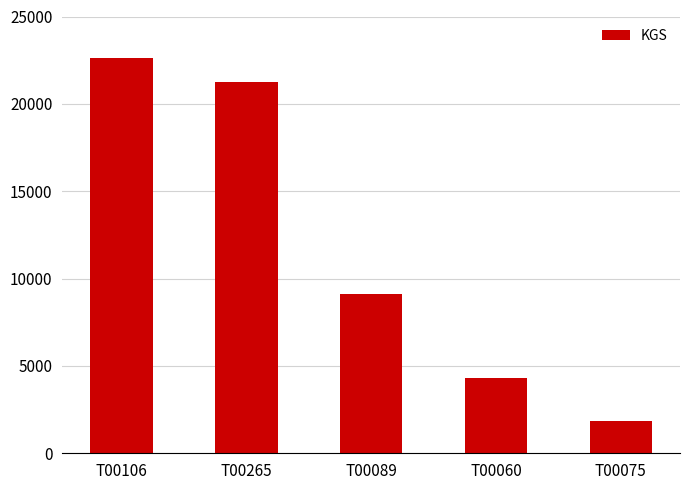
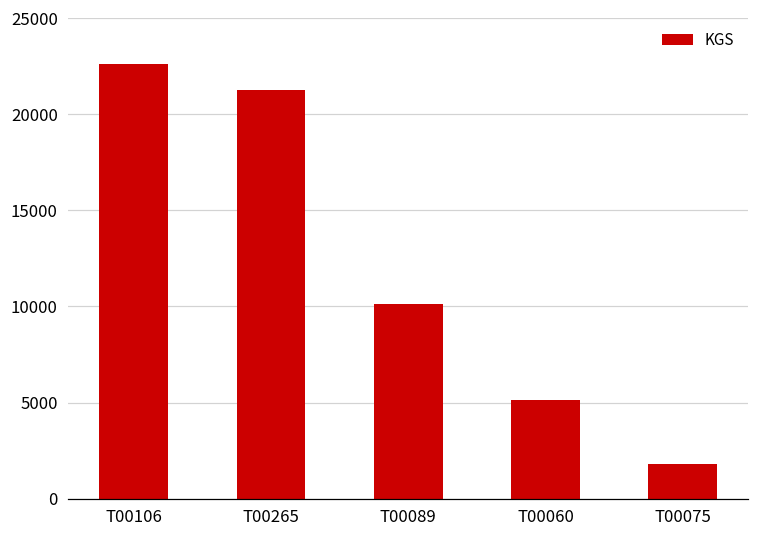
T00089: 9100 -> 10100
T00060: 4300 -> 5100
